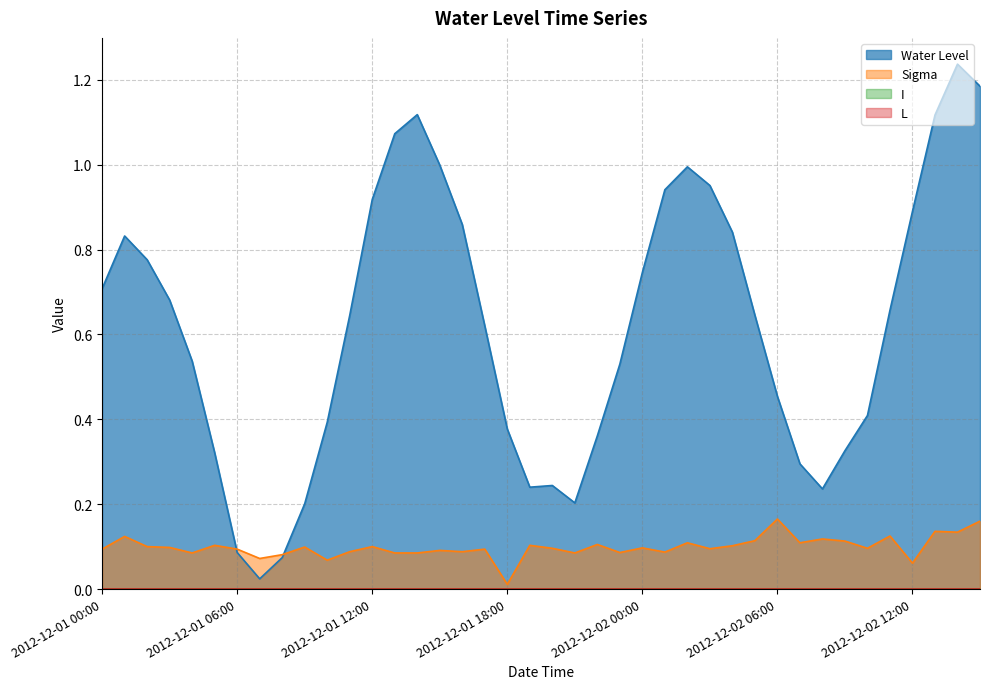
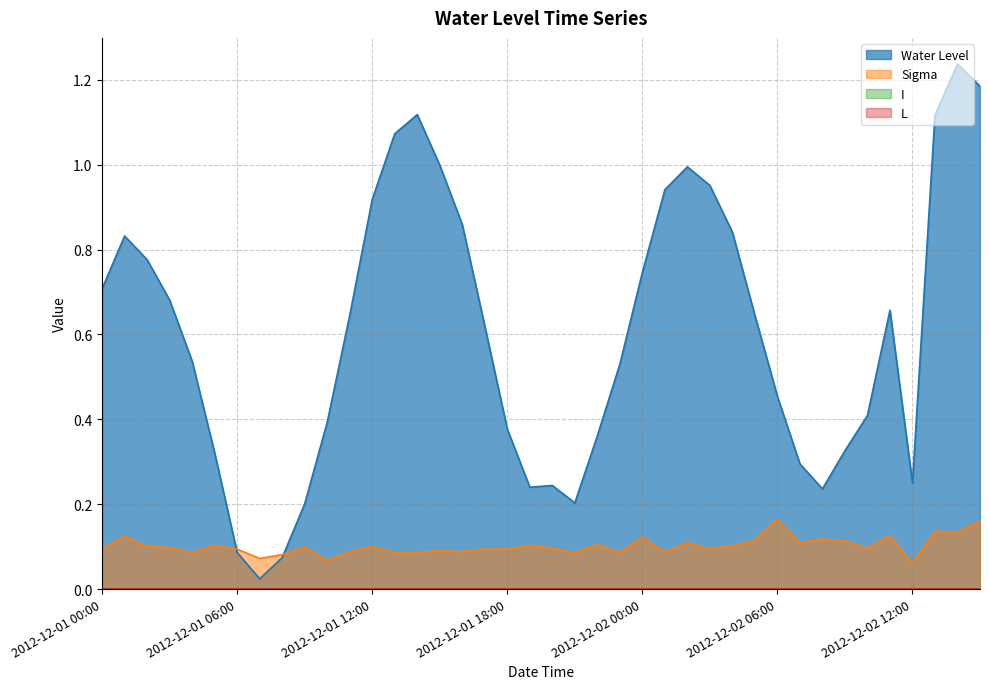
Sigma, 2012-12-01 18:00: 0.01 -> 0.09
Sigma, 2012-12-02 00:00: 0.10 -> 0.12
Water Level, 2012-12-02 12:00: 0.89 -> 0.25
